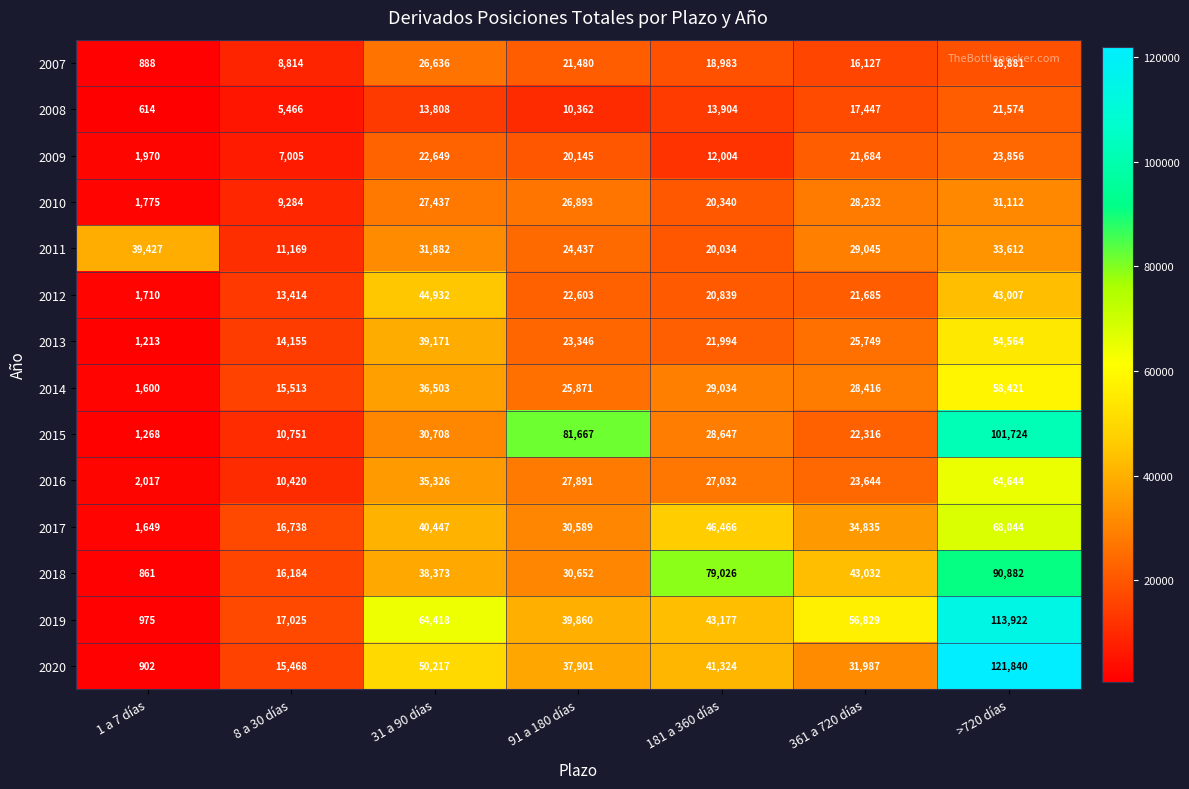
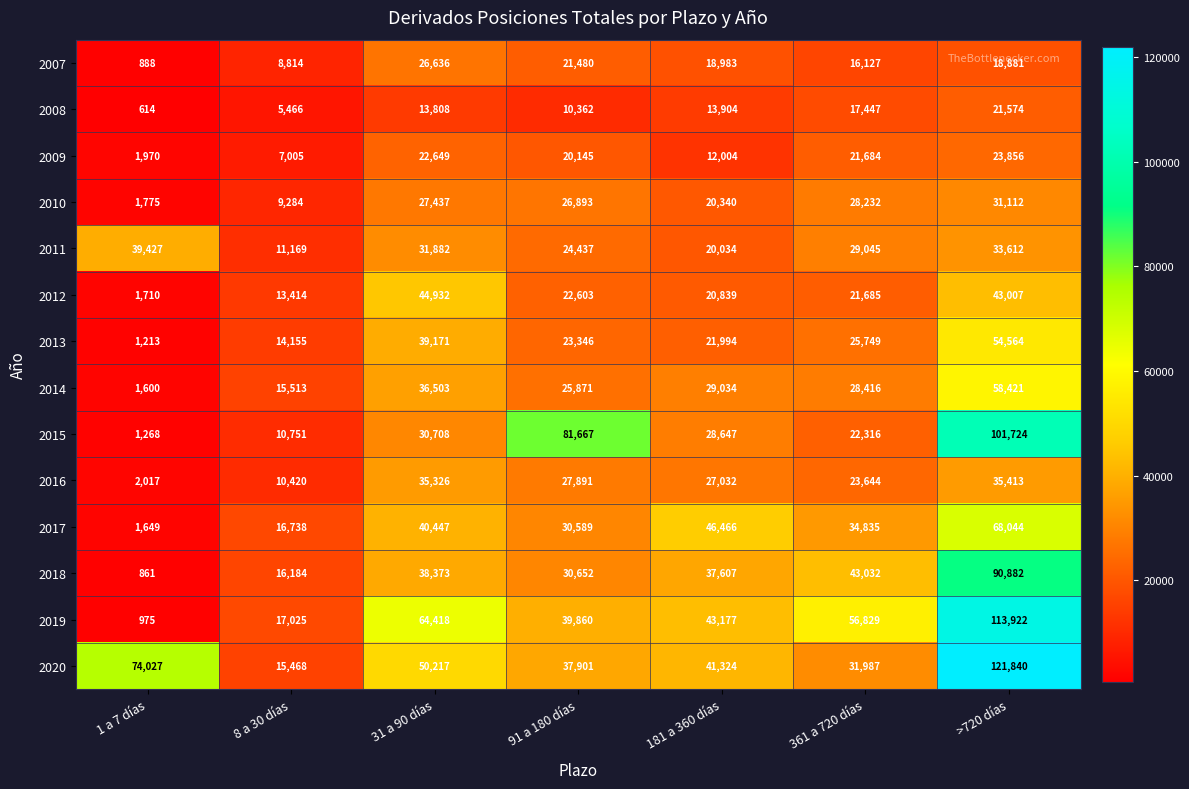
2016, >720 días: 64,644 -> 35,413
2018, 181 a 360 días: 79,026 -> 37,607
2020, 1 a 7 días: 902 -> 74,027
